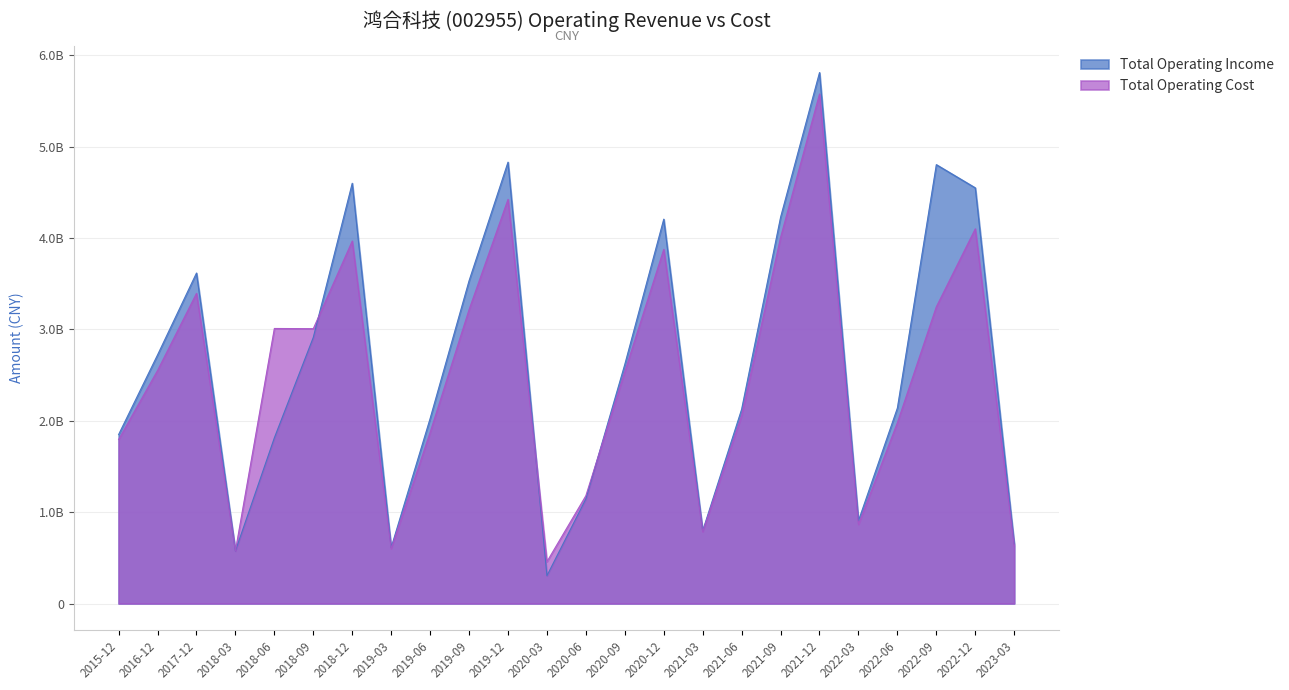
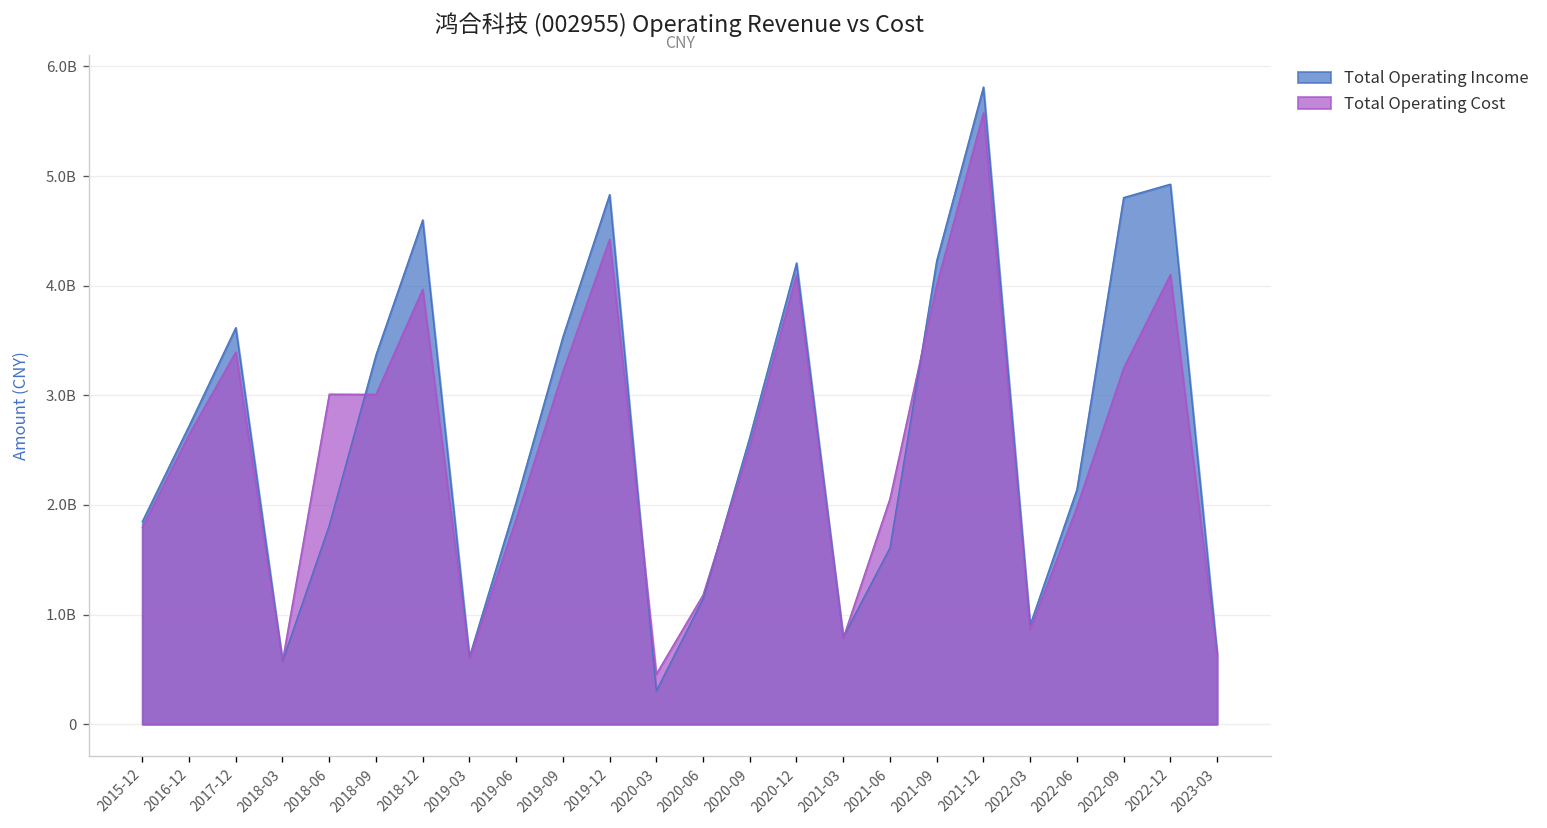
Total Operating Cost, 2016-12: 2550000000 -> 2640000000
Total Operating Income, 2018-09: 2900000000 -> 3400000000
Total Operating Cost, 2020-12: 3900000000 -> 4100000000
Total Operating Income, 2021-06: 2100000000 -> 1600000000
Total Operating Income, 2022-12: 4500000000 -> 4900000000
